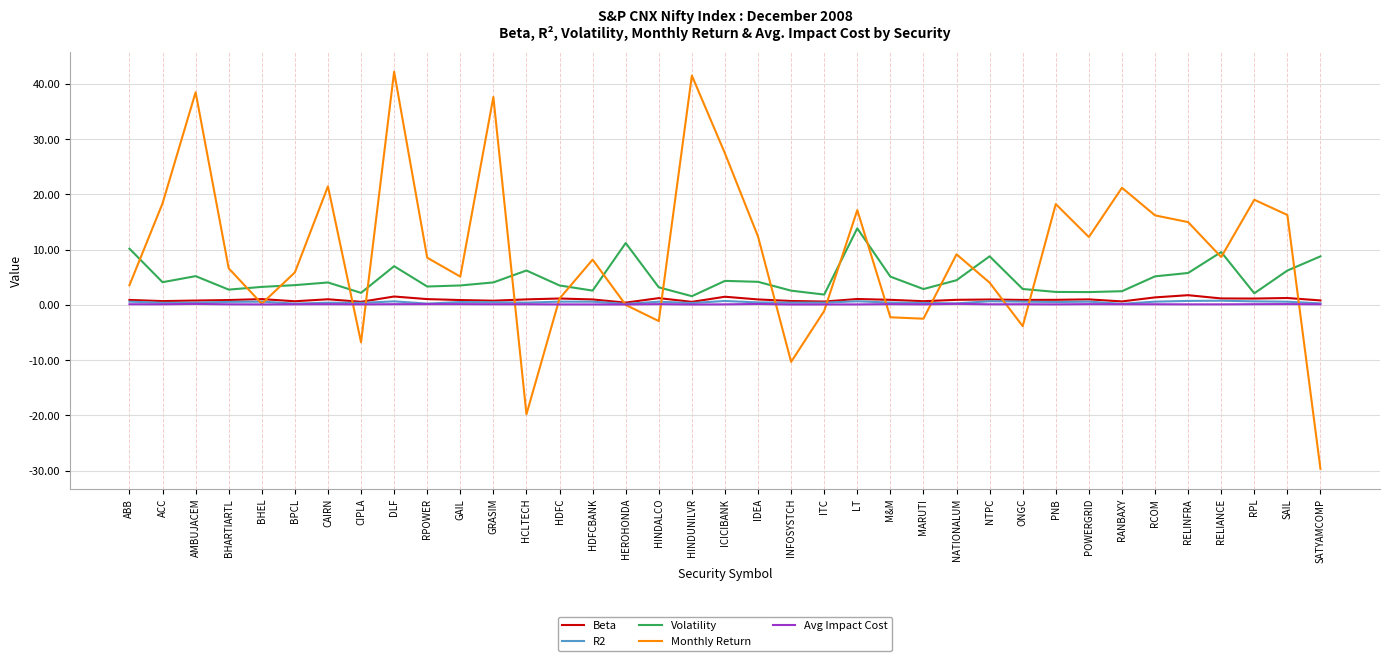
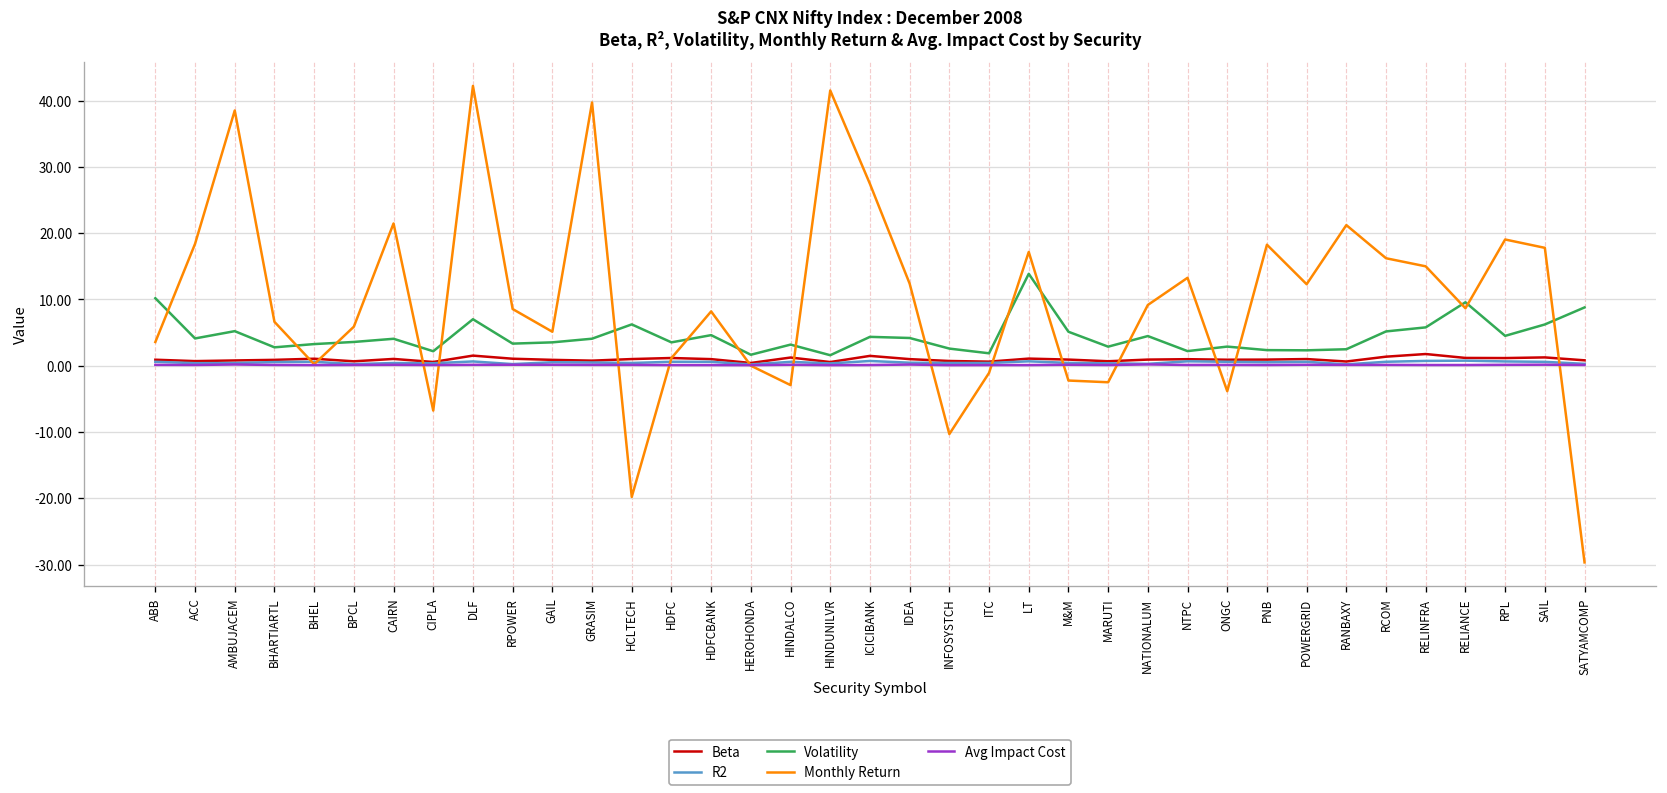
Monthly Return, GRASIM: 38 -> 40
Volatility, HDFCBANK: 3 -> 5
Volatility, HEROHONDA: 11 -> 2
Volatility, NTPC: 9 -> 2
Monthly Return, NTPC: 4 -> 13
Volatility, RPL: 2 -> 5
Monthly Return, SAIL: 16 -> 18
